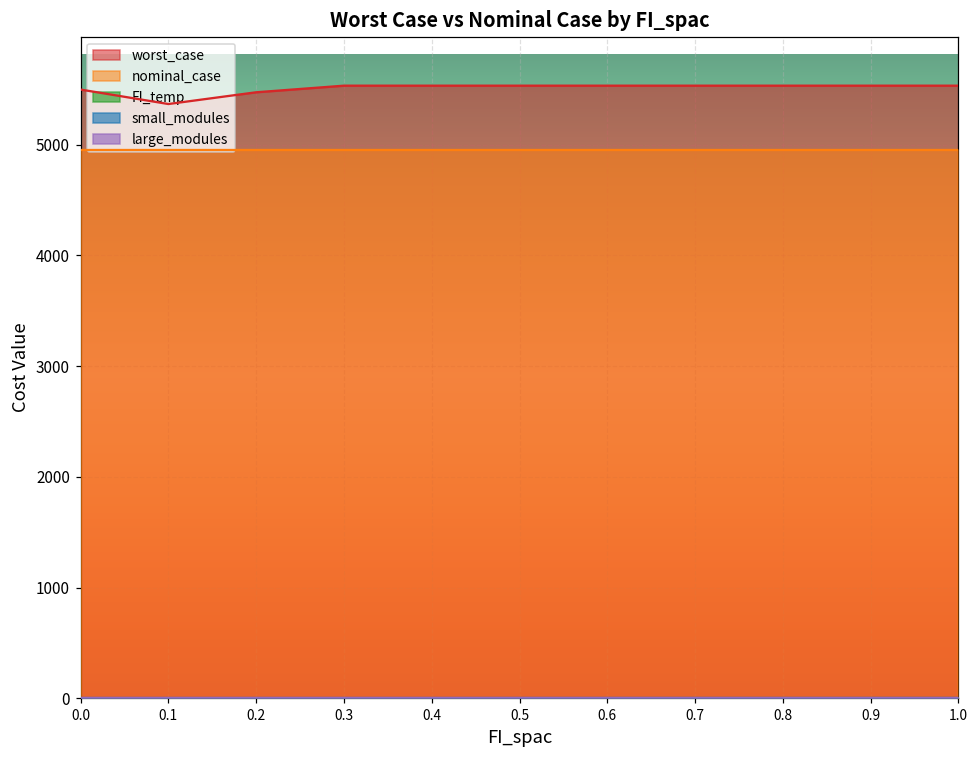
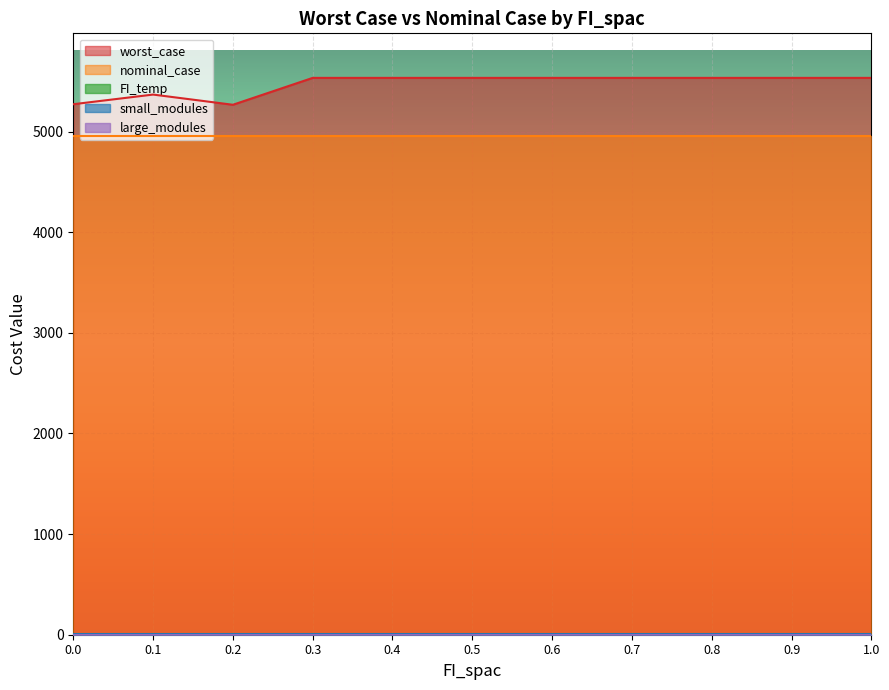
worst_case, 0.0: 5500 -> 5270
worst_case, 0.2: 5470 -> 5270
